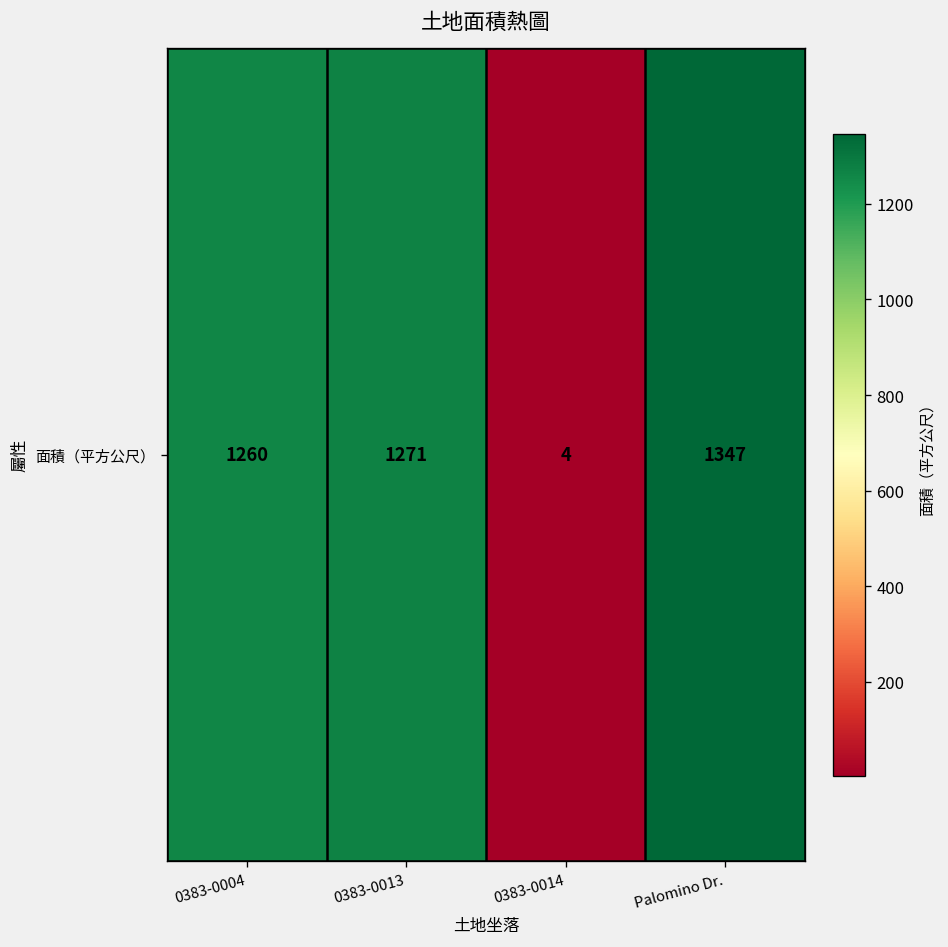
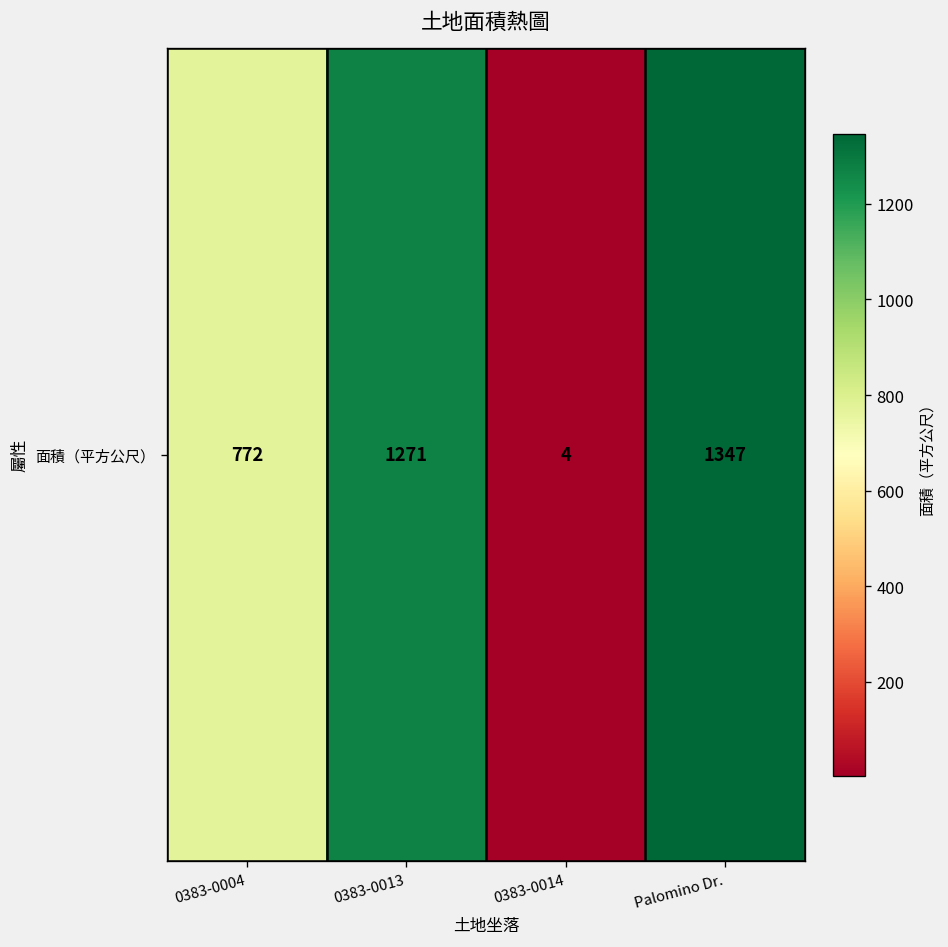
面積（平方公尺）, 0383-0004: 1260 -> 772
